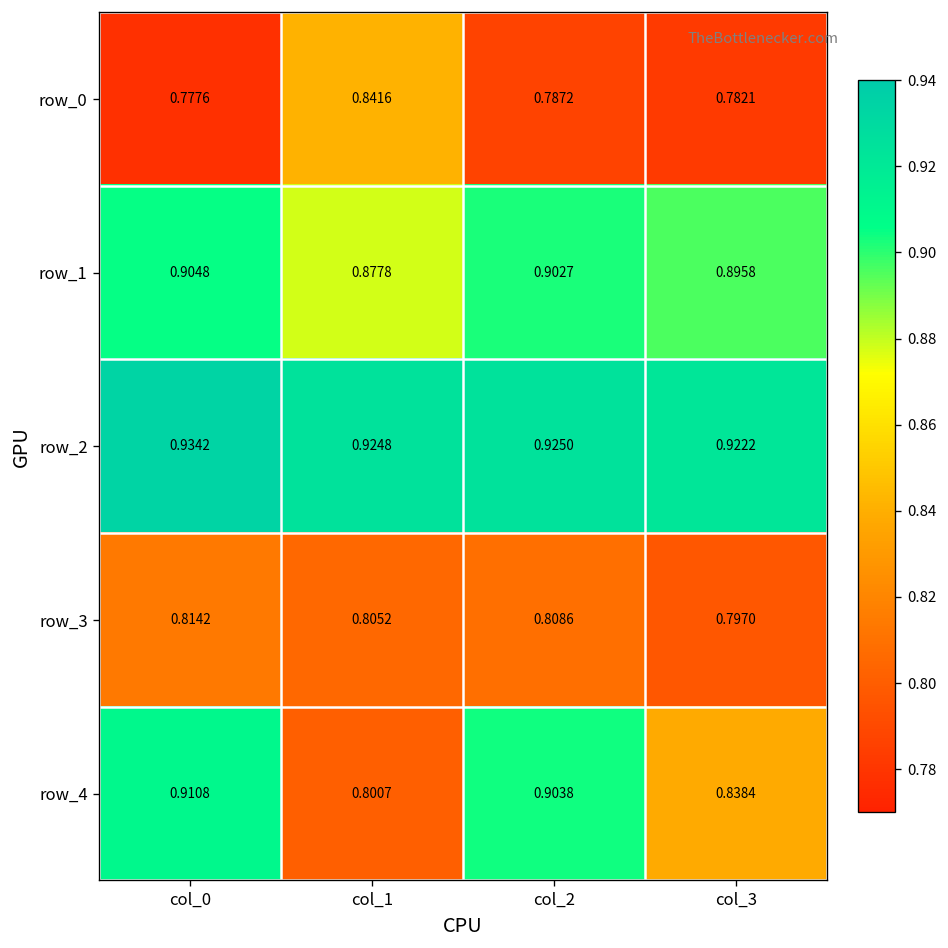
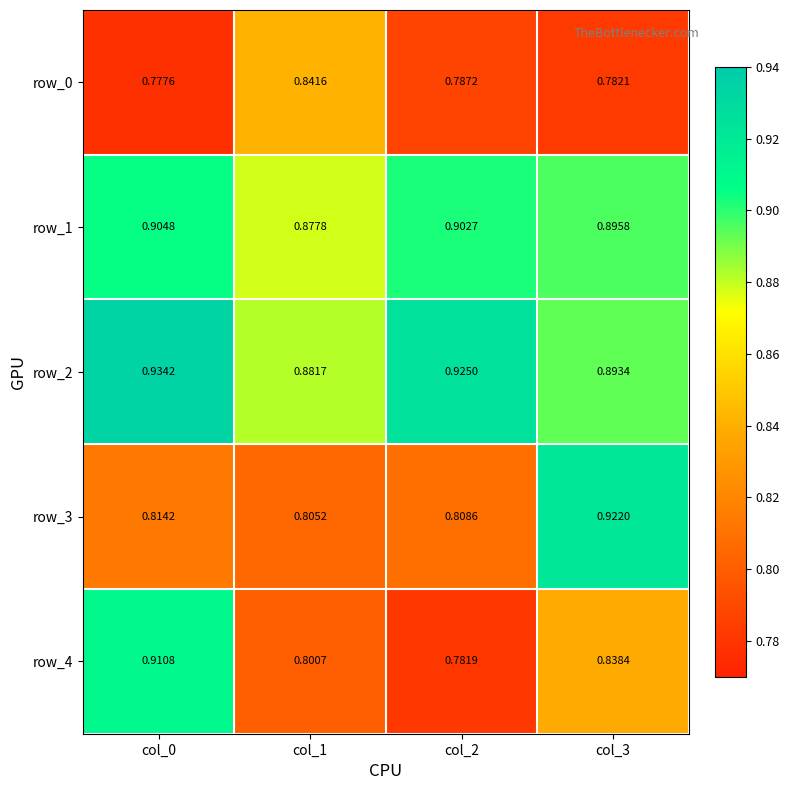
row_2, col_1: 0.9248 -> 0.8817
row_2, col_3: 0.9222 -> 0.8934
row_3, col_3: 0.7970 -> 0.9220
row_4, col_2: 0.9038 -> 0.7819
